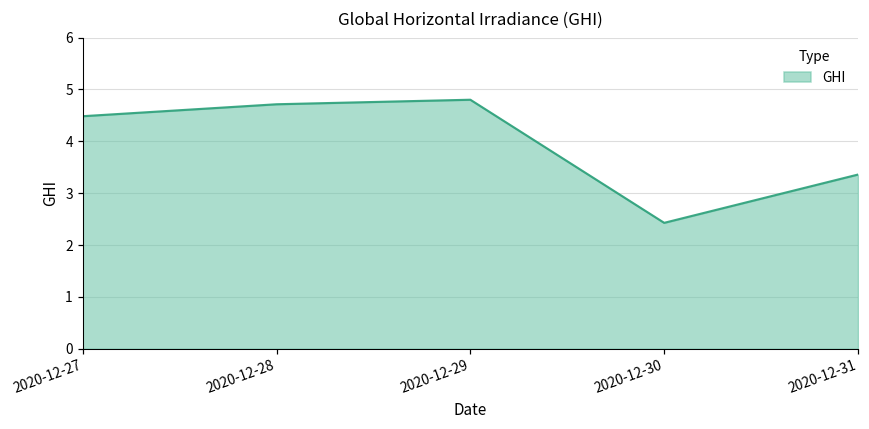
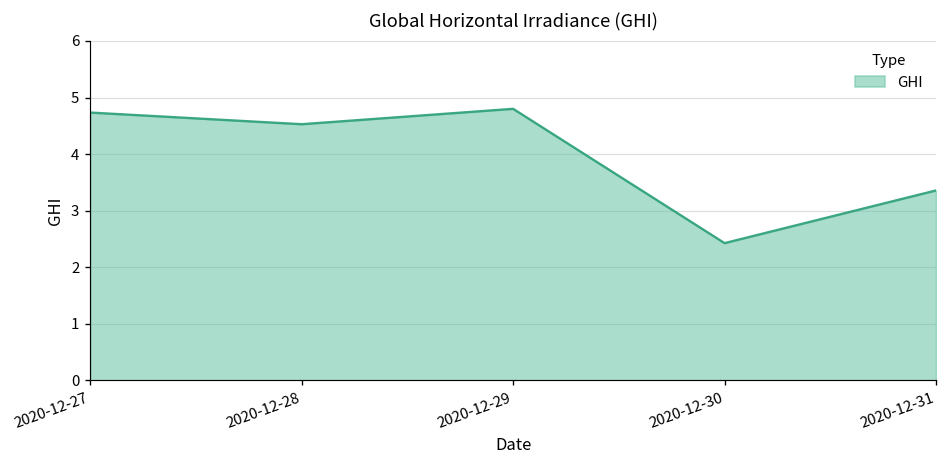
2020-12-27: 4.5 -> 4.7
2020-12-28: 4.7 -> 4.5
